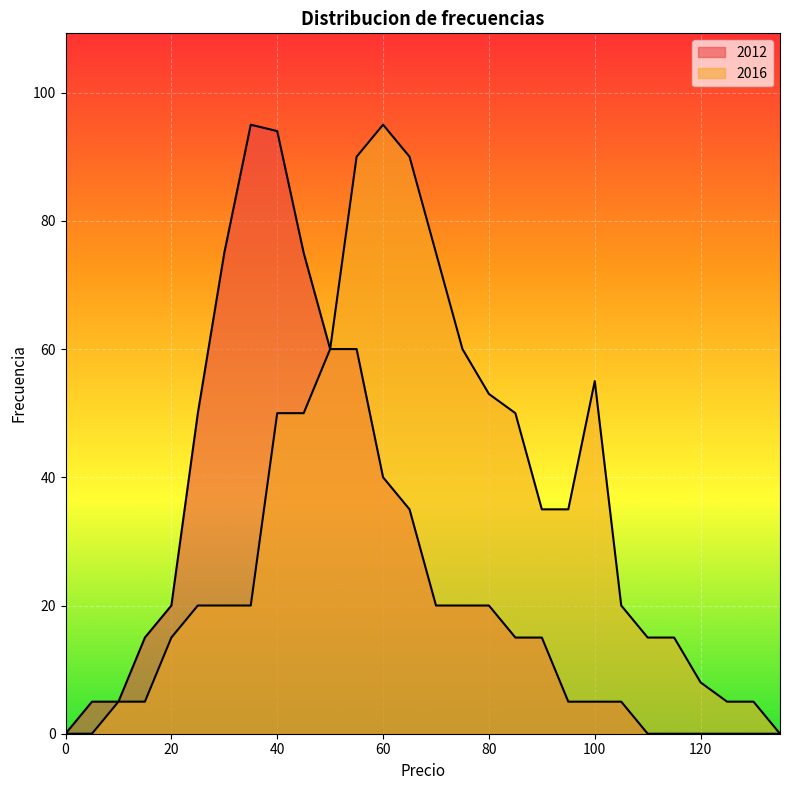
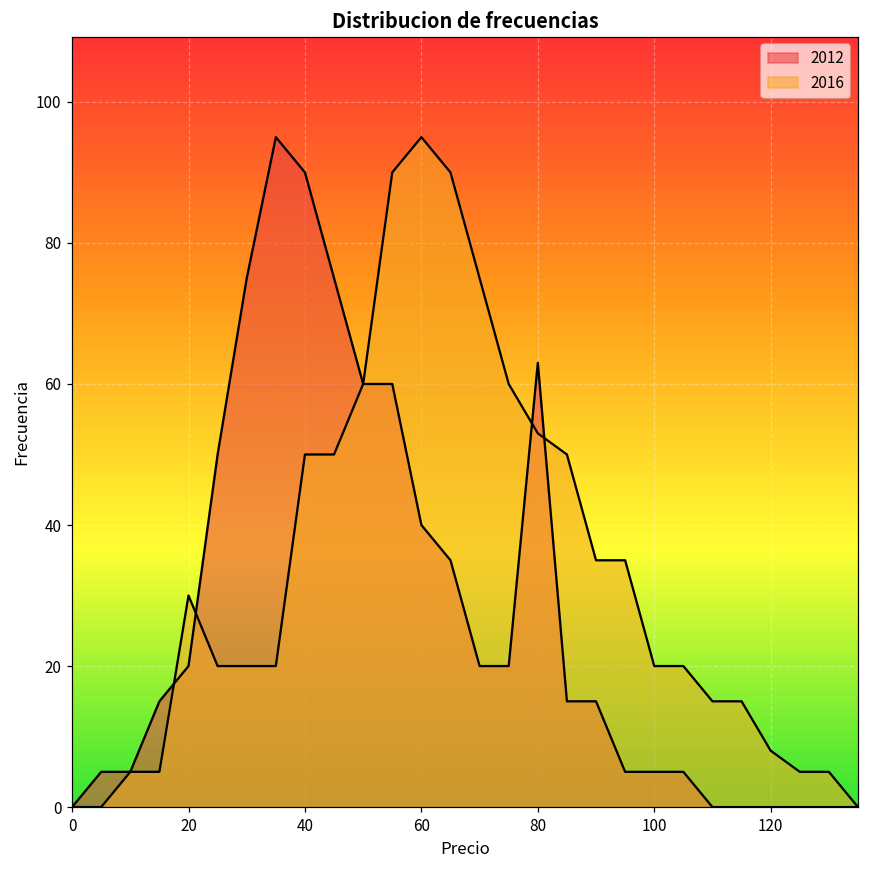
2016, 20: 15 -> 30
2012, 40: 94 -> 90
2012, 80: 20 -> 63
2016, 100: 55 -> 20
